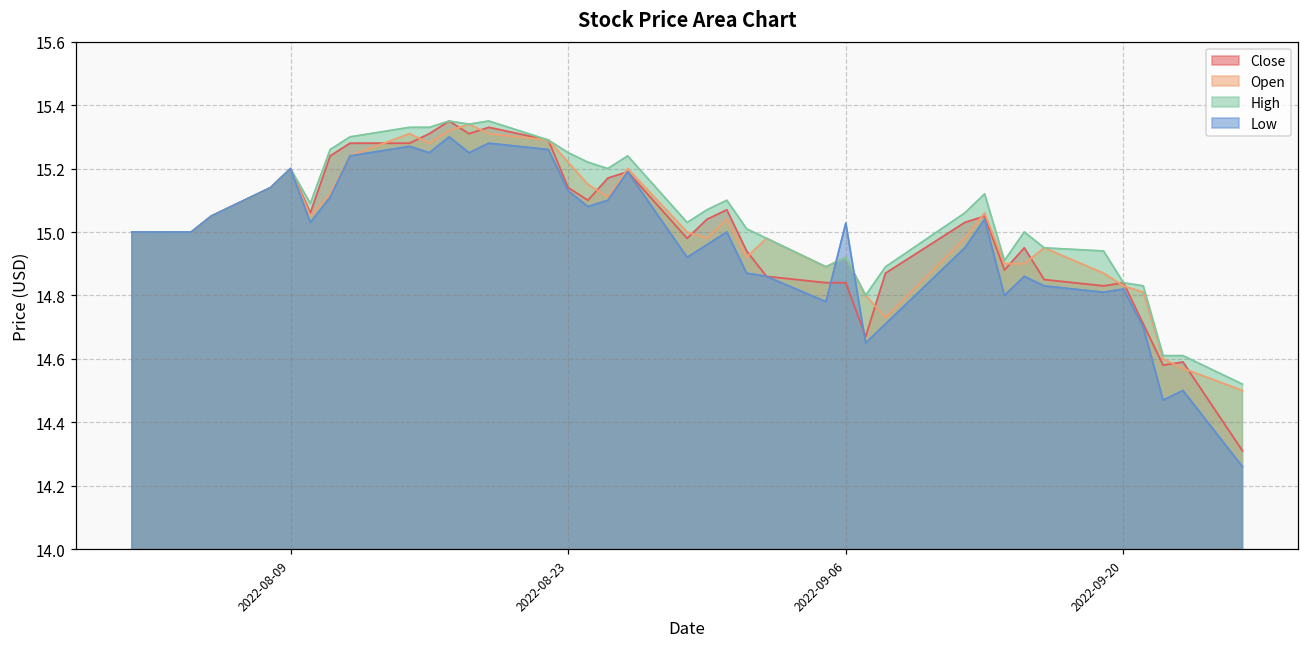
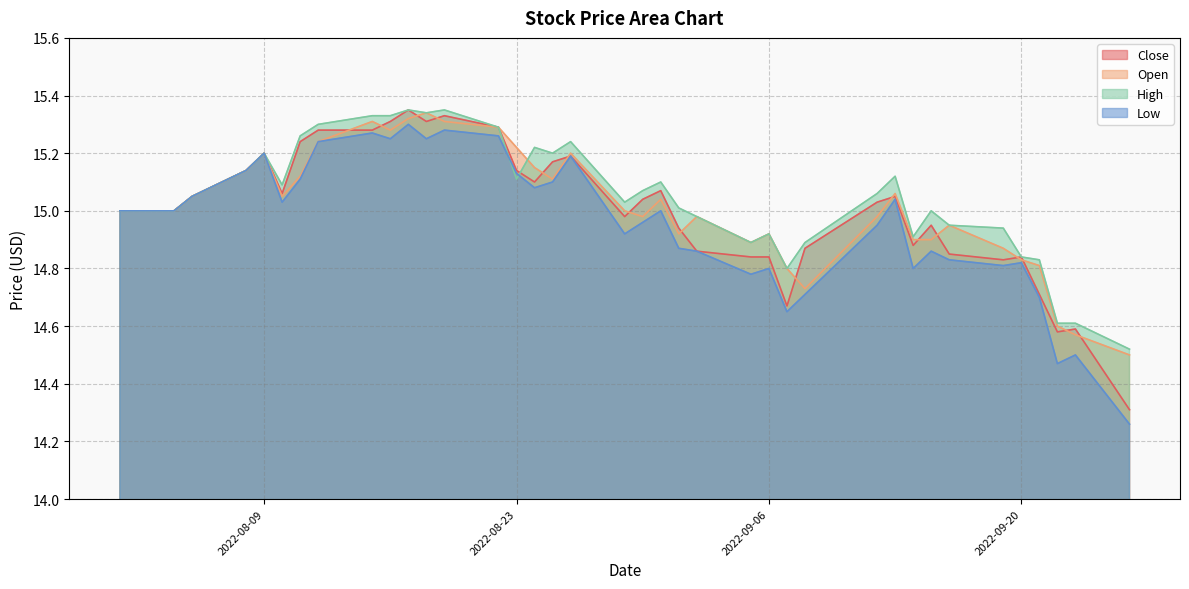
High, 2022-08-23: 15.25 -> 15.11
Low, 2022-09-06: 15.03 -> 14.80
